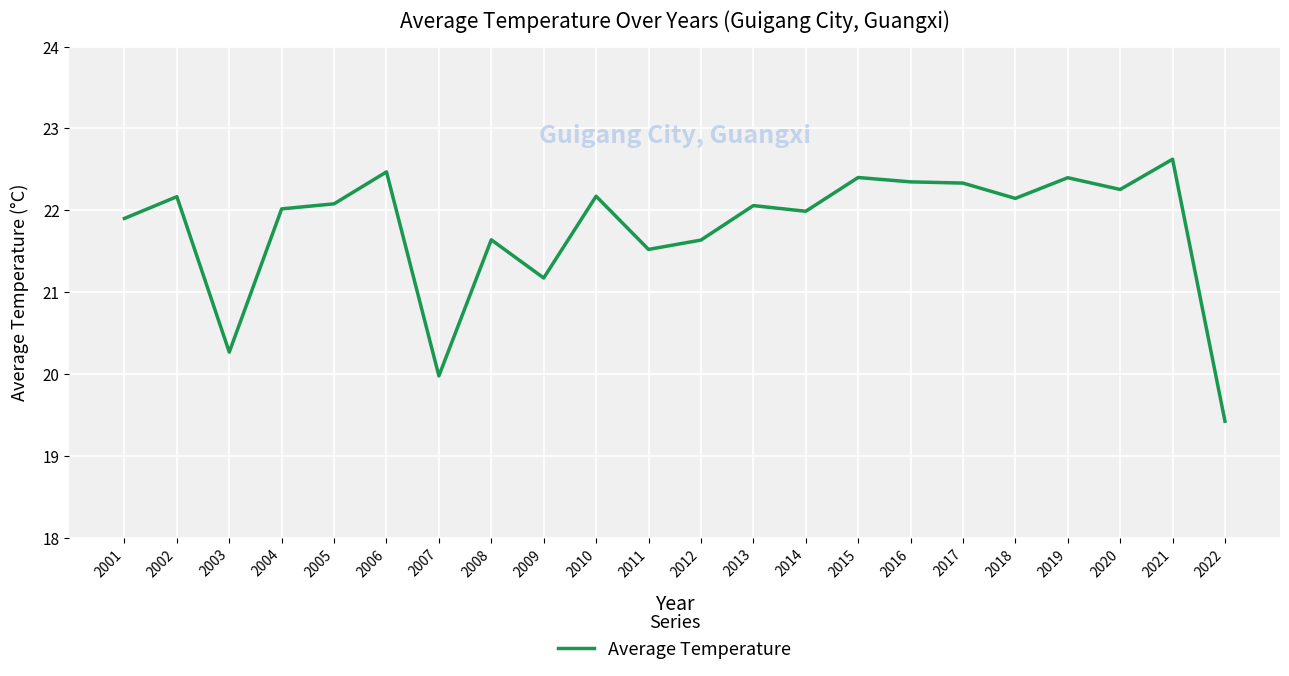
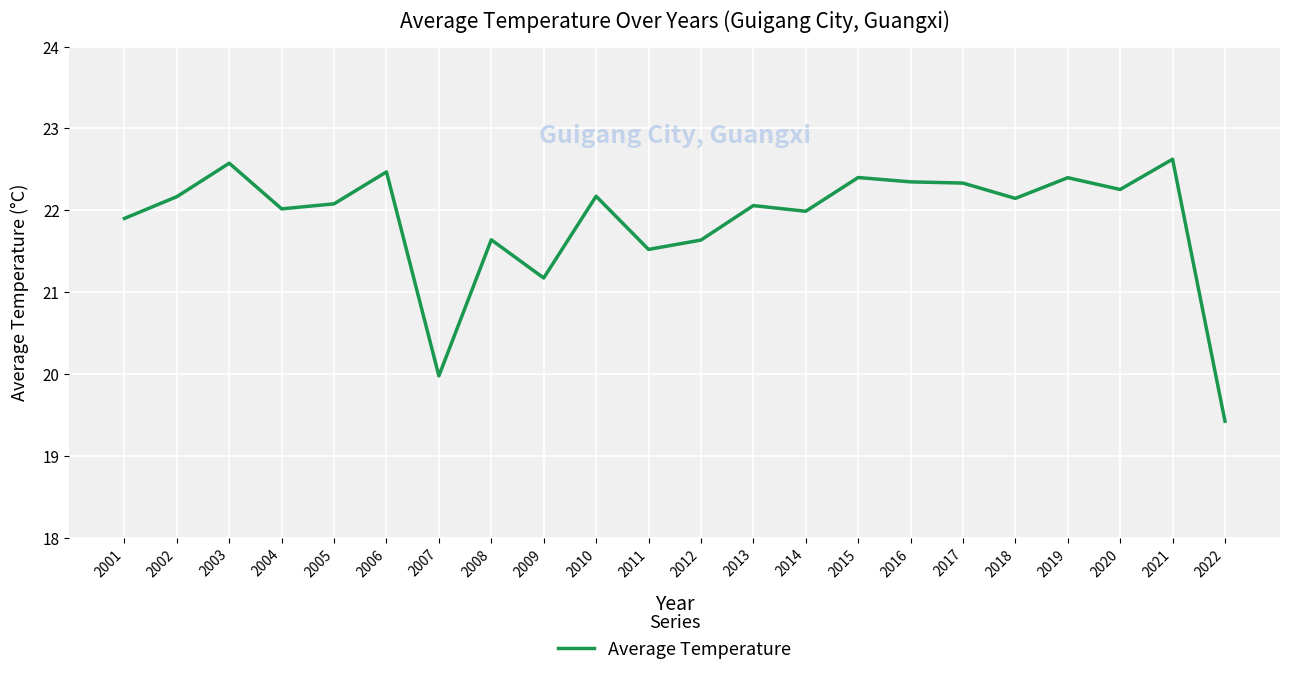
2003: 20.3 -> 22.6
